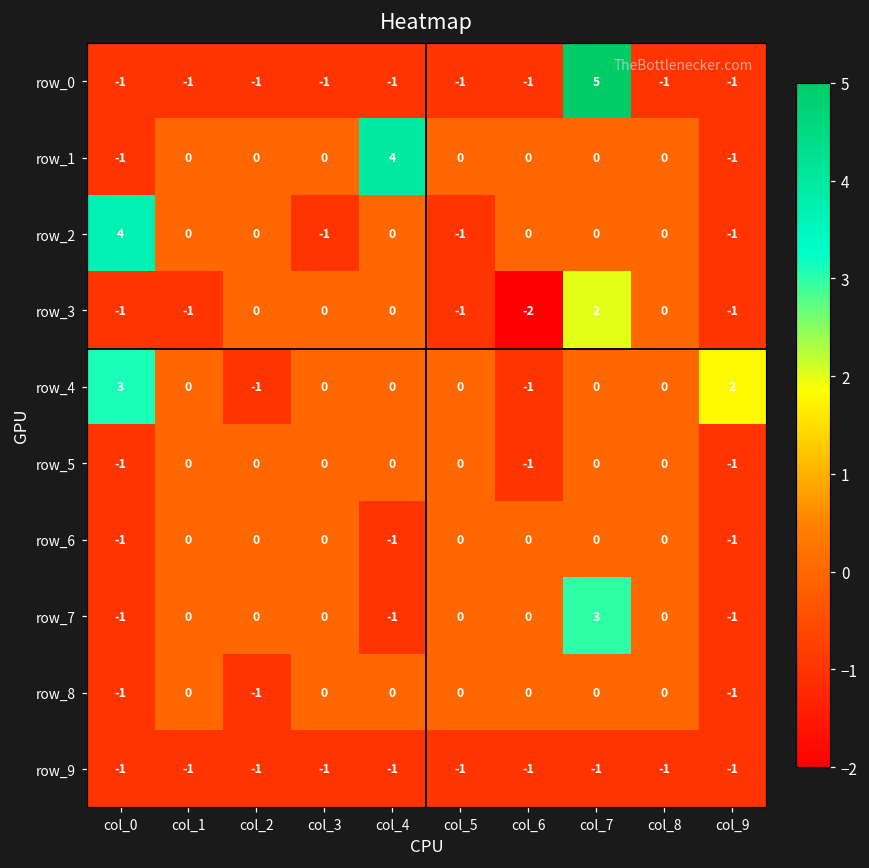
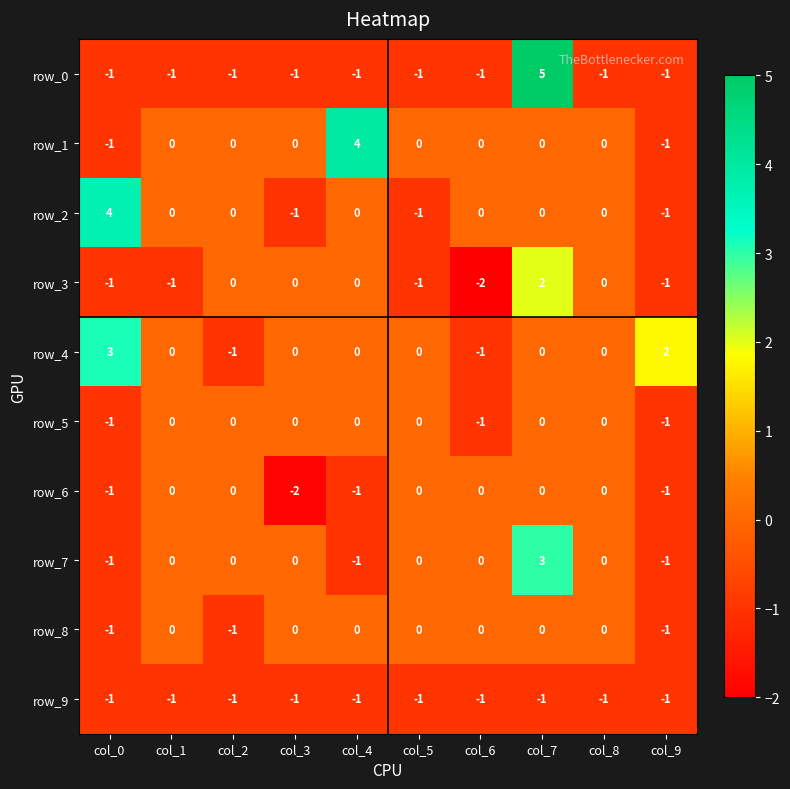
row_6, col_3: 0 -> -2
